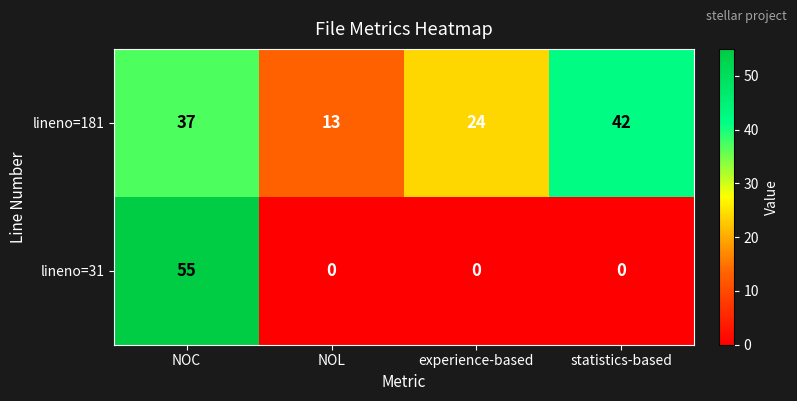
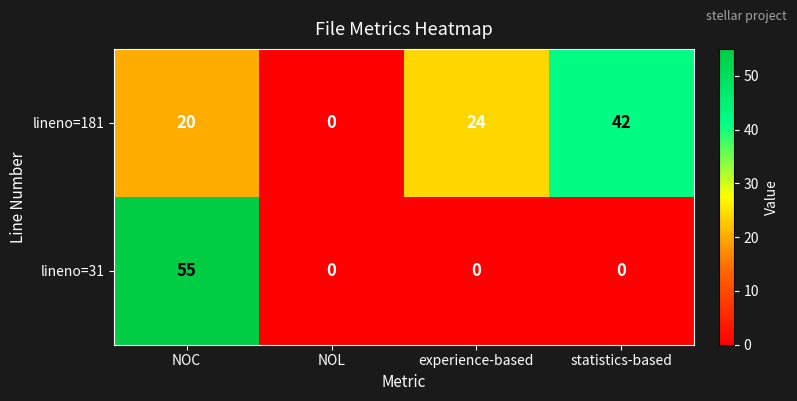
lineno=181, NOC: 37 -> 20
lineno=181, NOL: 13 -> 0
